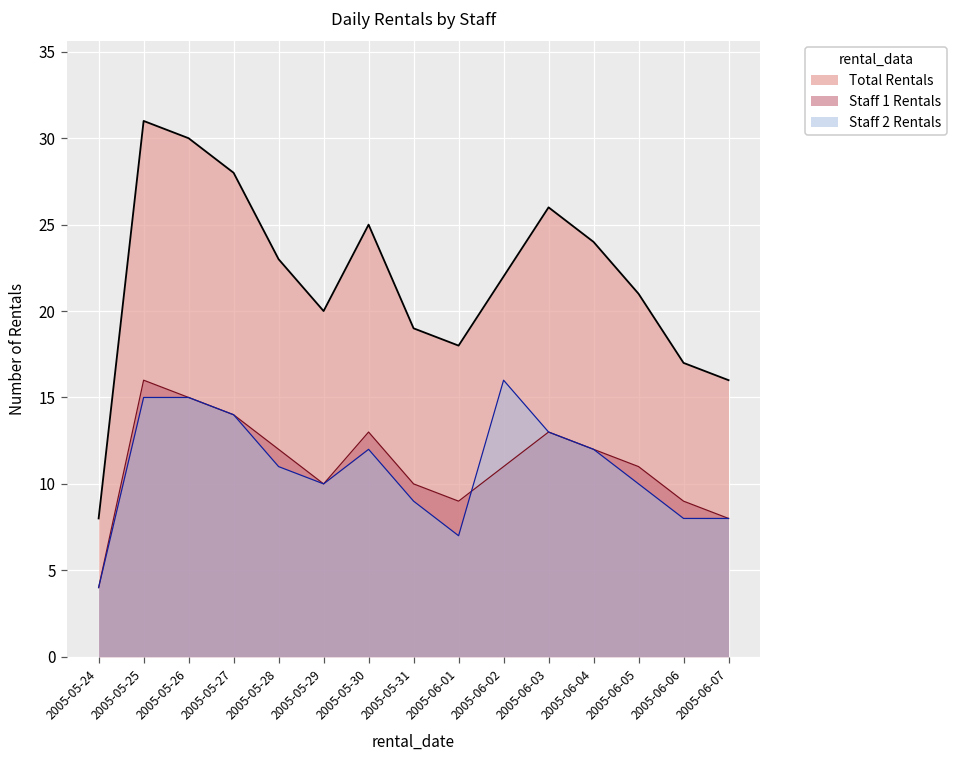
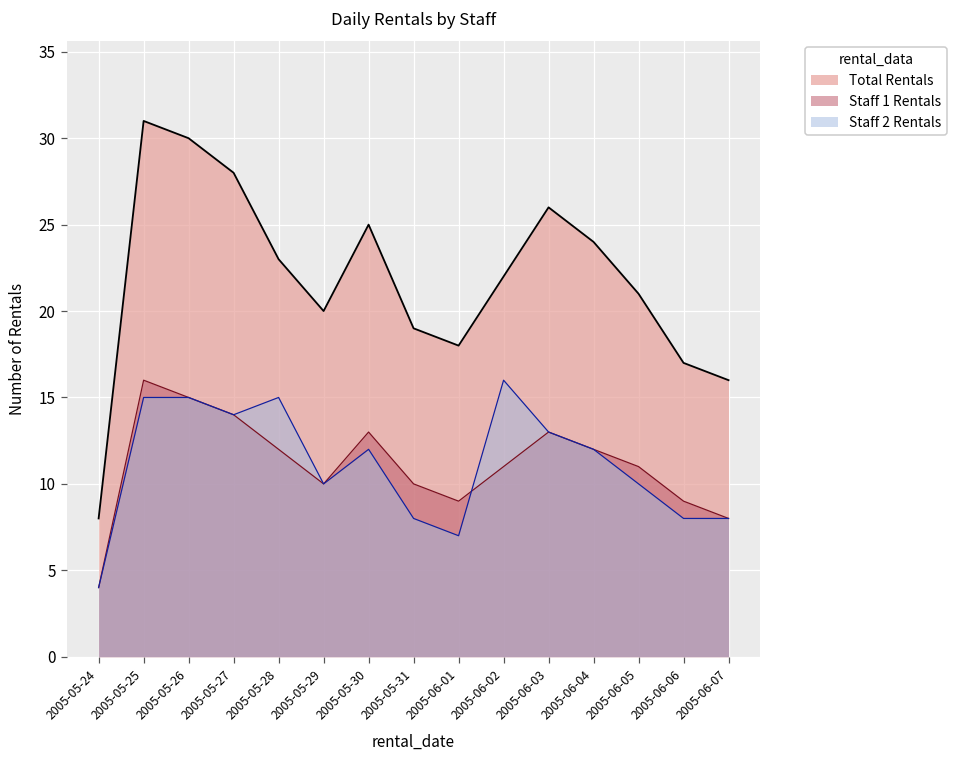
Staff 2 Rentals, 2005-05-28: 11 -> 15
Staff 2 Rentals, 2005-05-31: 9 -> 8
